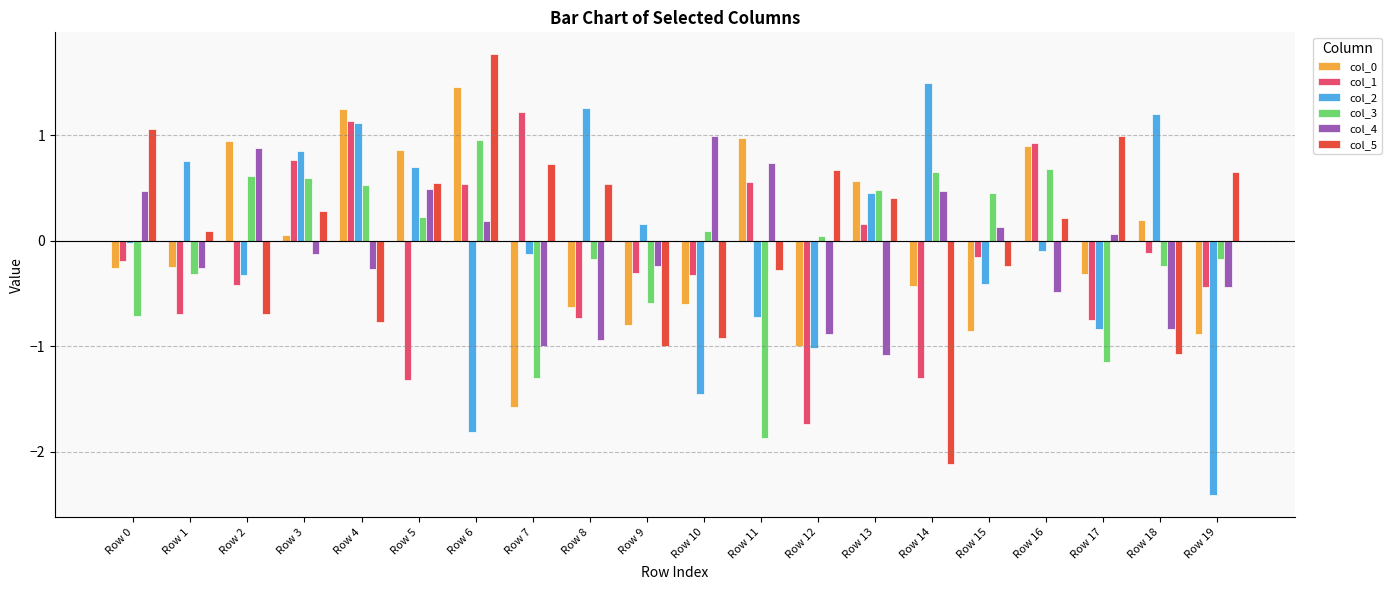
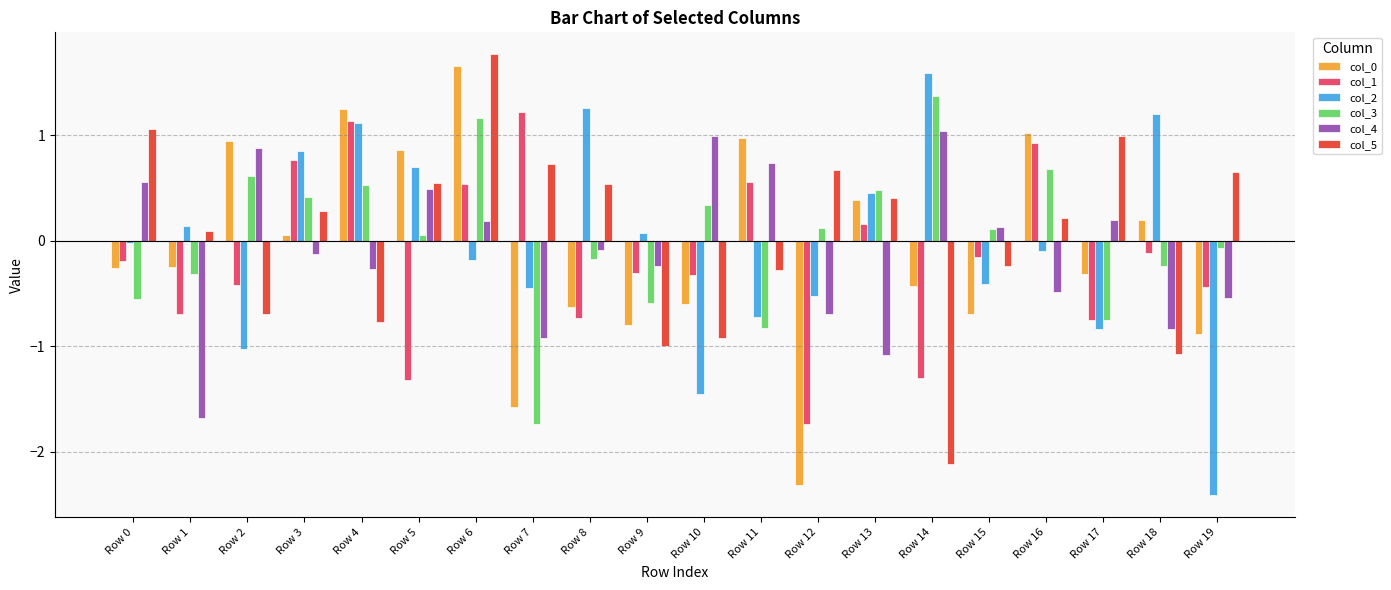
col_3, Row 0: -0.72 -> -0.55
col_4, Row 0: 0.48 -> 0.56
col_2, Row 1: 0.76 -> 0.14
col_4, Row 1: -0.26 -> -1.68
col_2, Row 2: -0.33 -> -1.03
col_3, Row 3: 0.59 -> 0.41
col_3, Row 5: 0.22 -> 0.05
col_0, Row 6: 1.46 -> 1.66
col_2, Row 6: -1.81 -> -0.19
col_3, Row 6: 0.95 -> 1.16
col_2, Row 7: -0.12 -> -0.45
col_3, Row 7: -1.30 -> -1.74
col_4, Row 7: -1.00 -> -0.92
col_4, Row 8: -0.94 -> -0.09
col_2, Row 9: 0.15 -> 0.08
col_3, Row 10: 0.09 -> 0.34
col_3, Row 11: -1.87 -> -0.83
col_0, Row 12: -1.00 -> -2.32
col_2, Row 12: -1.01 -> -0.52
col_3, Row 12: 0.04 -> 0.12
col_4, Row 12: -0.89 -> -0.69
col_0, Row 13: 0.56 -> 0.39
col_2, Row 14: 1.50 -> 1.59
col_3, Row 14: 0.65 -> 1.37
col_4, Row 14: 0.47 -> 1.04
col_0, Row 15: -0.86 -> -0.69
col_3, Row 15: 0.45 -> 0.11
col_0, Row 16: 0.90 -> 1.02
col_3, Row 17: -1.15 -> -0.76
col_4, Row 17: 0.06 -> 0.20
col_3, Row 19: -0.18 -> -0.07
col_4, Row 19: -0.44 -> -0.55
